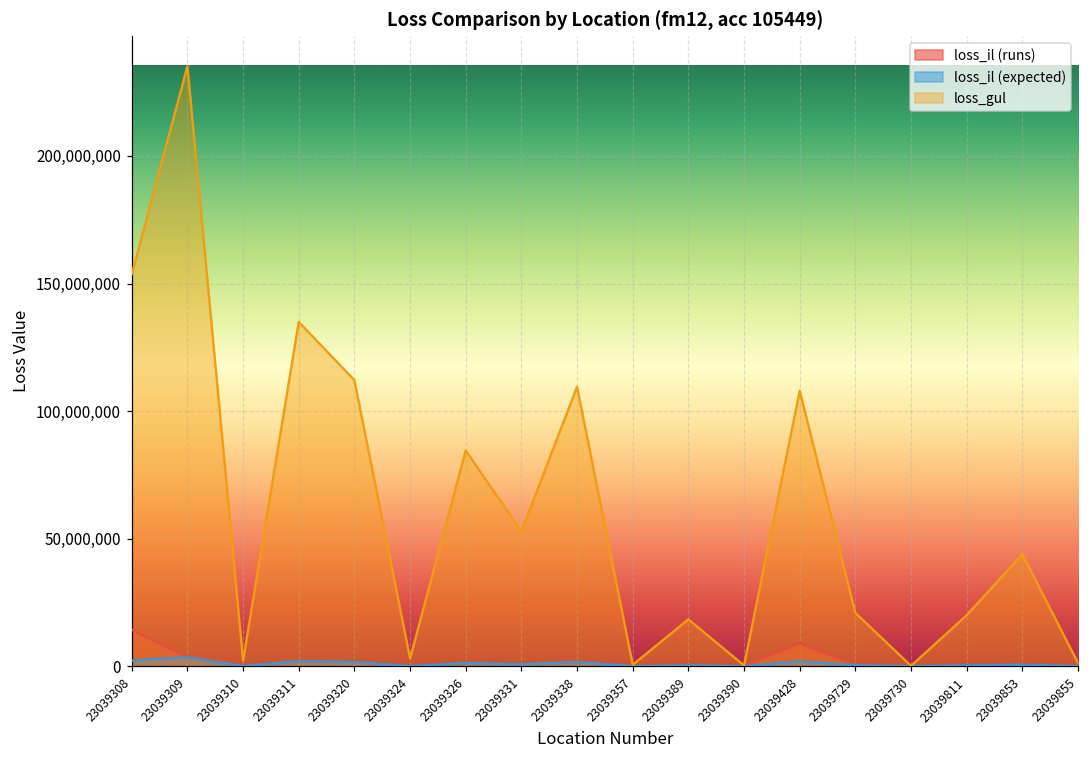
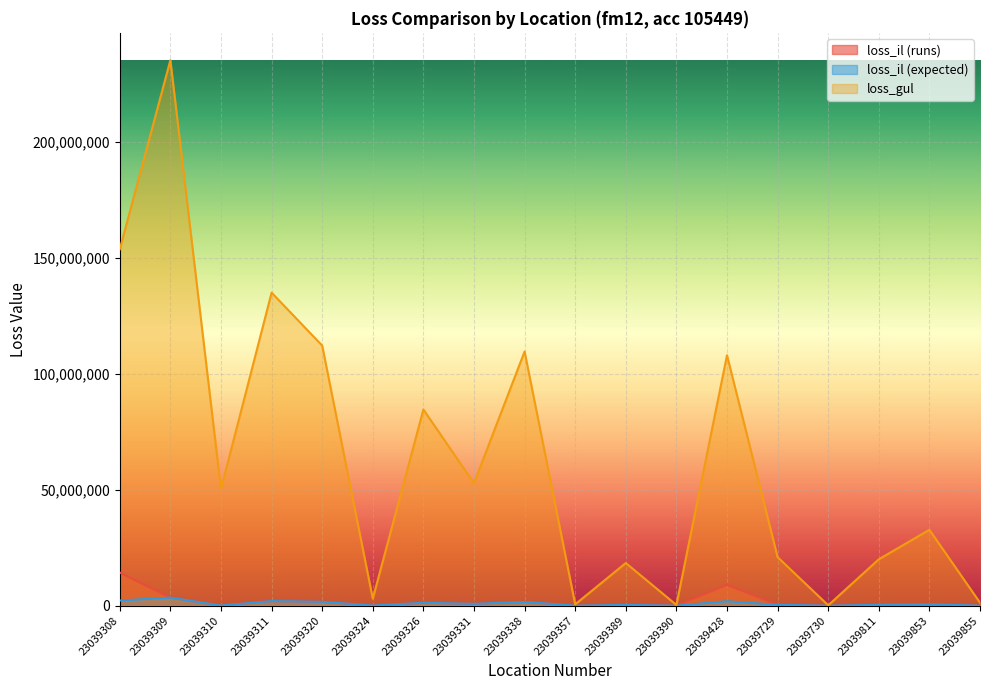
loss_gul, 23039310: 2,000,000 -> 50,000,000
loss_gul, 23039853: 44,000,000 -> 33,000,000
